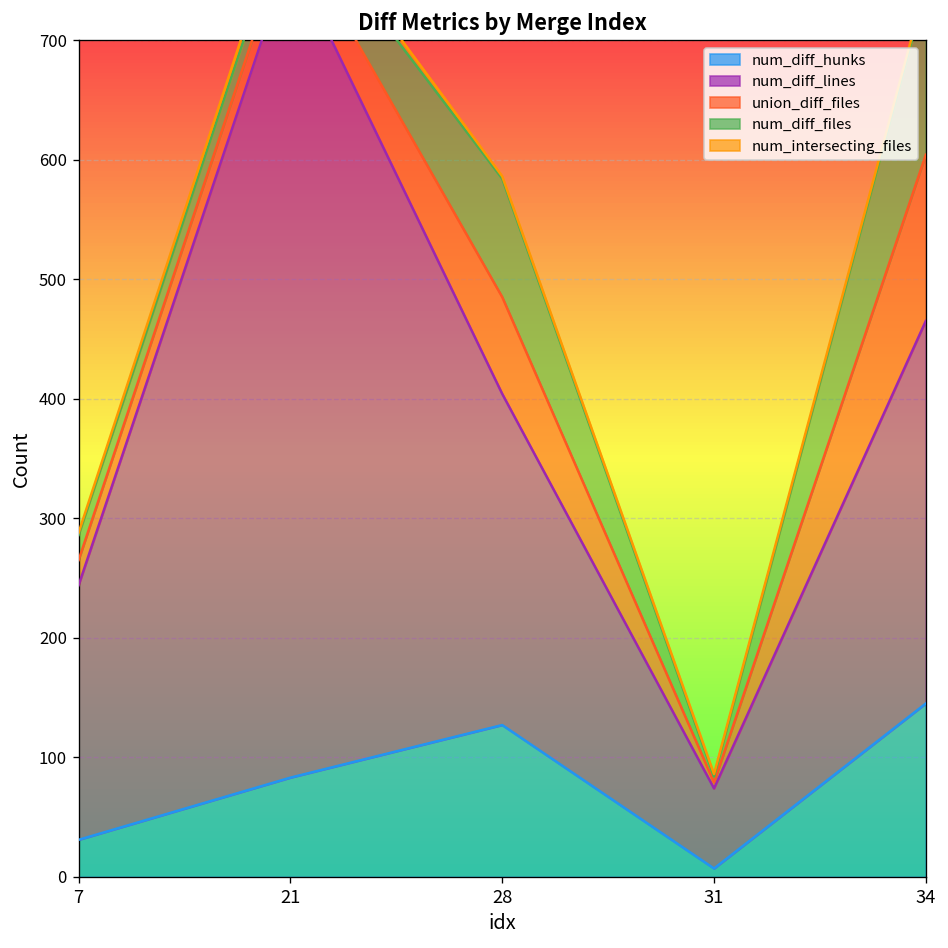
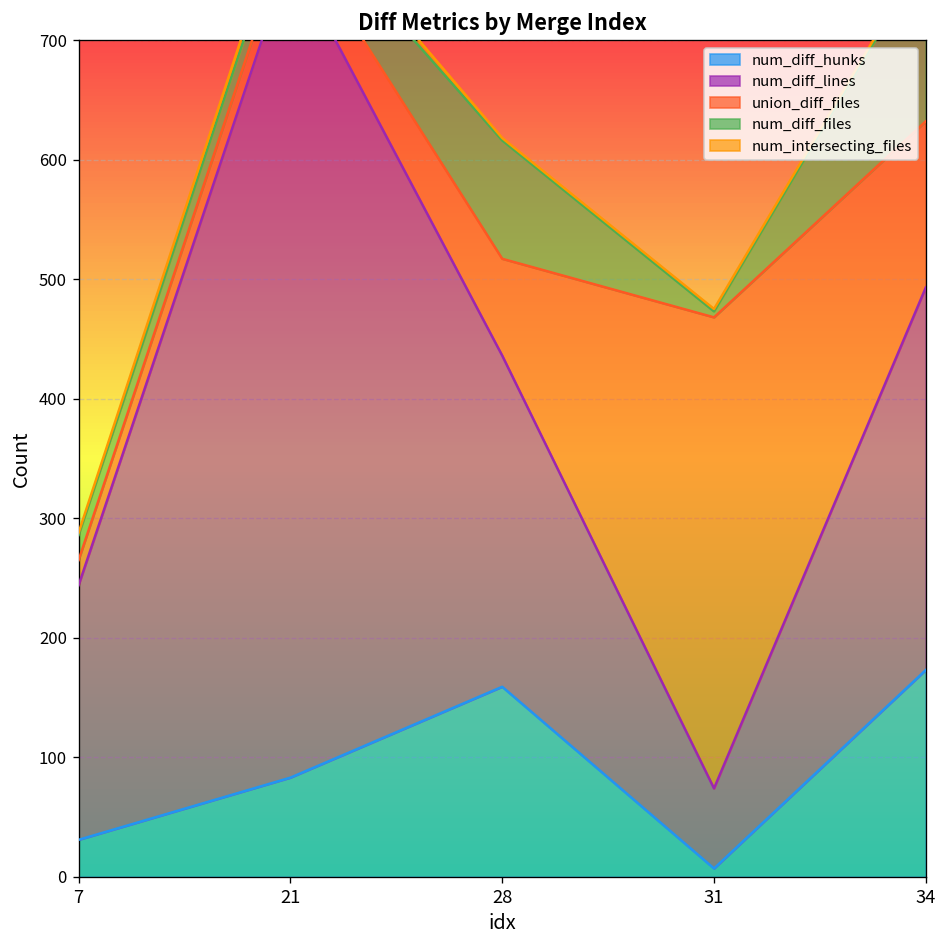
num_diff_hunks, 28: 130 -> 160
union_diff_files, 31: 10 -> 390
num_diff_hunks, 34: 150 -> 170
